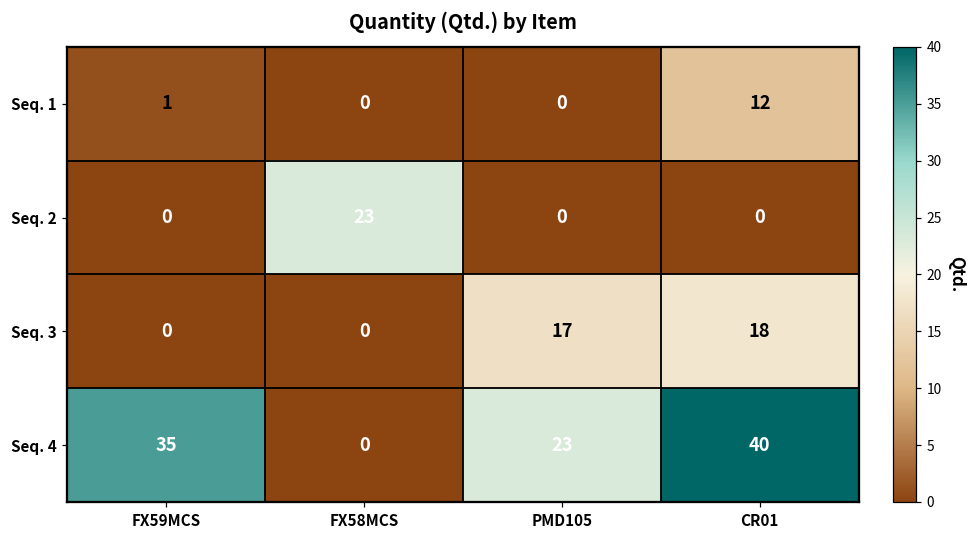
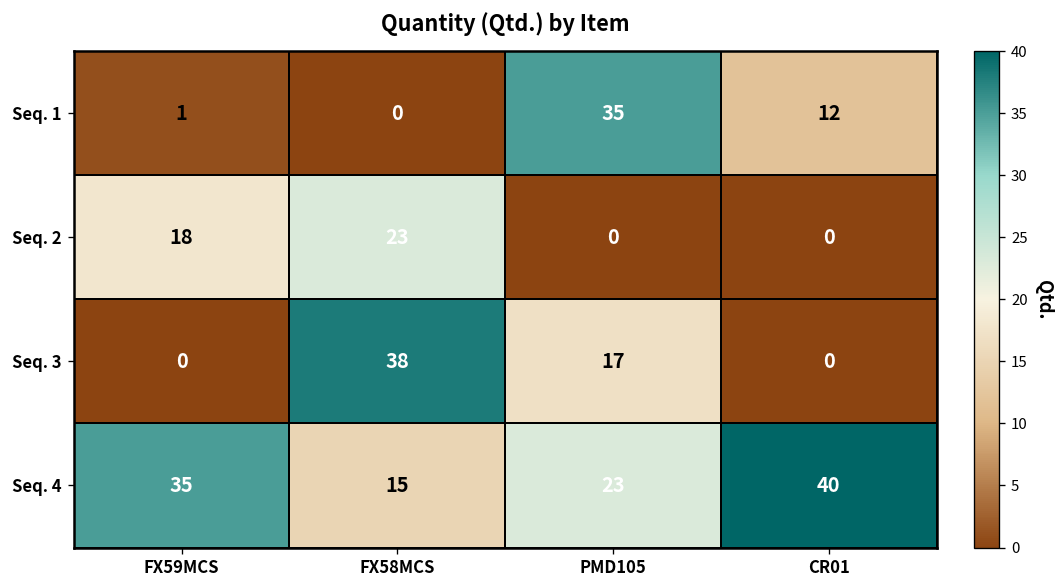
Seq. 1, PMD105: 0 -> 35
Seq. 2, FX59MCS: 0 -> 18
Seq. 3, FX58MCS: 0 -> 38
Seq. 3, CR01: 18 -> 0
Seq. 4, FX58MCS: 0 -> 15
